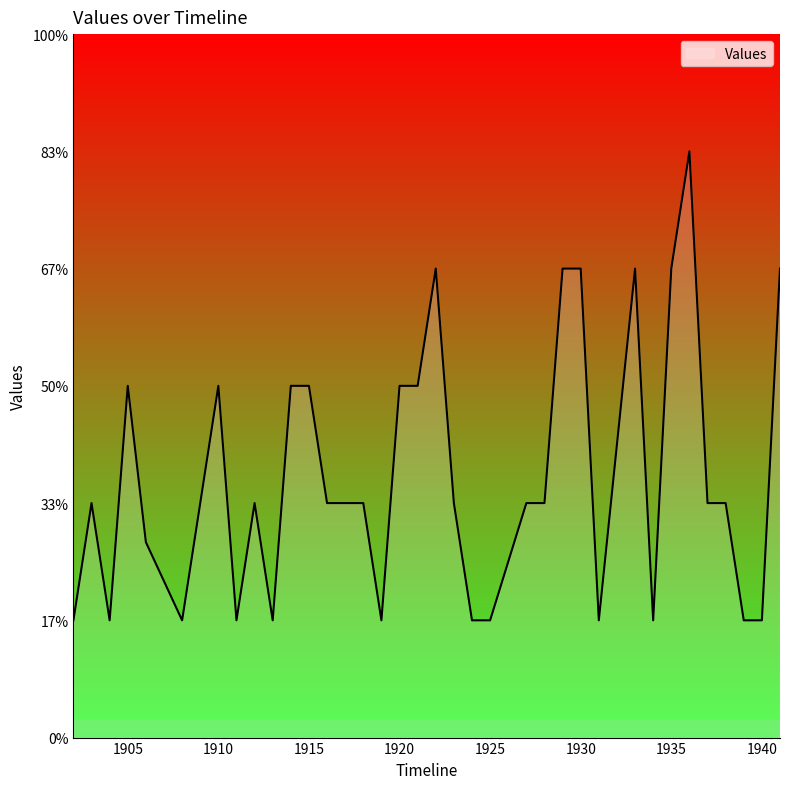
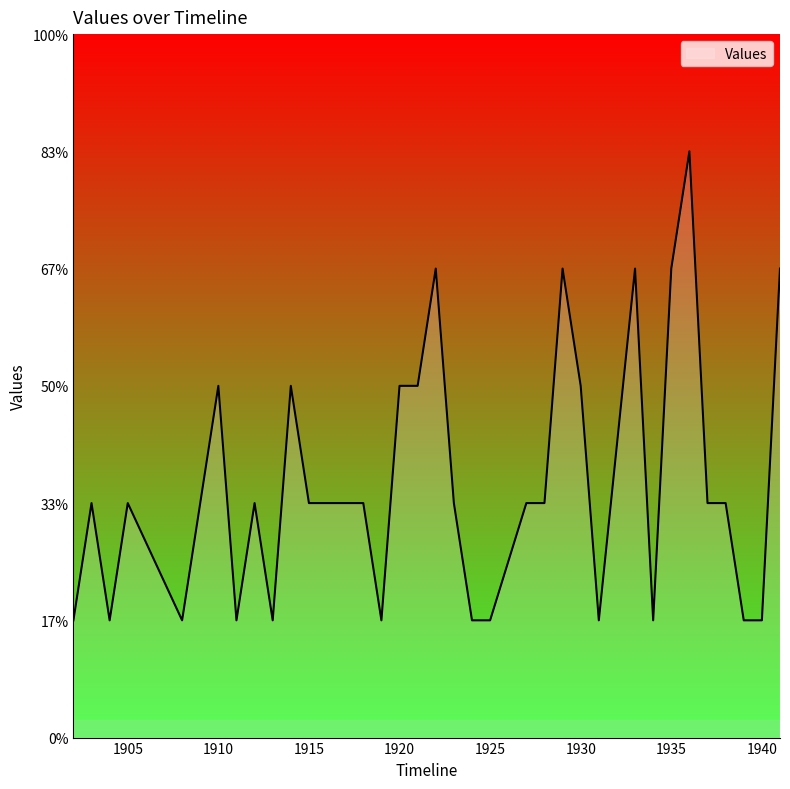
1905: 50% -> 33%
1915: 50% -> 33%
1930: 67% -> 50%
